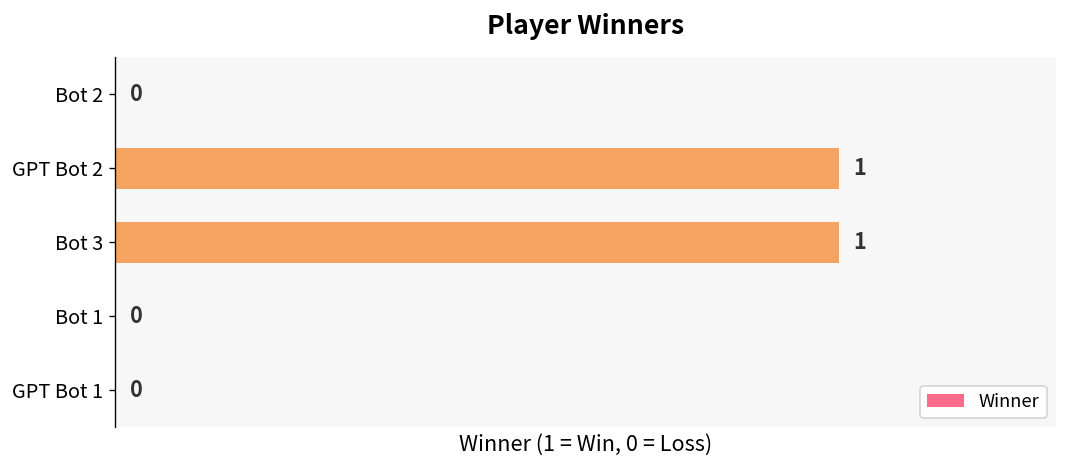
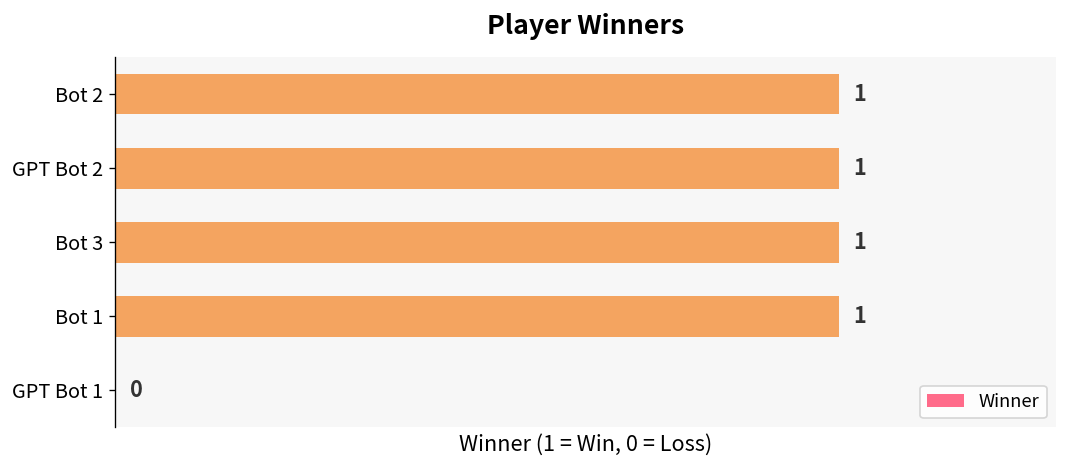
Bot 2: 0 -> 1
Bot 1: 0 -> 1
